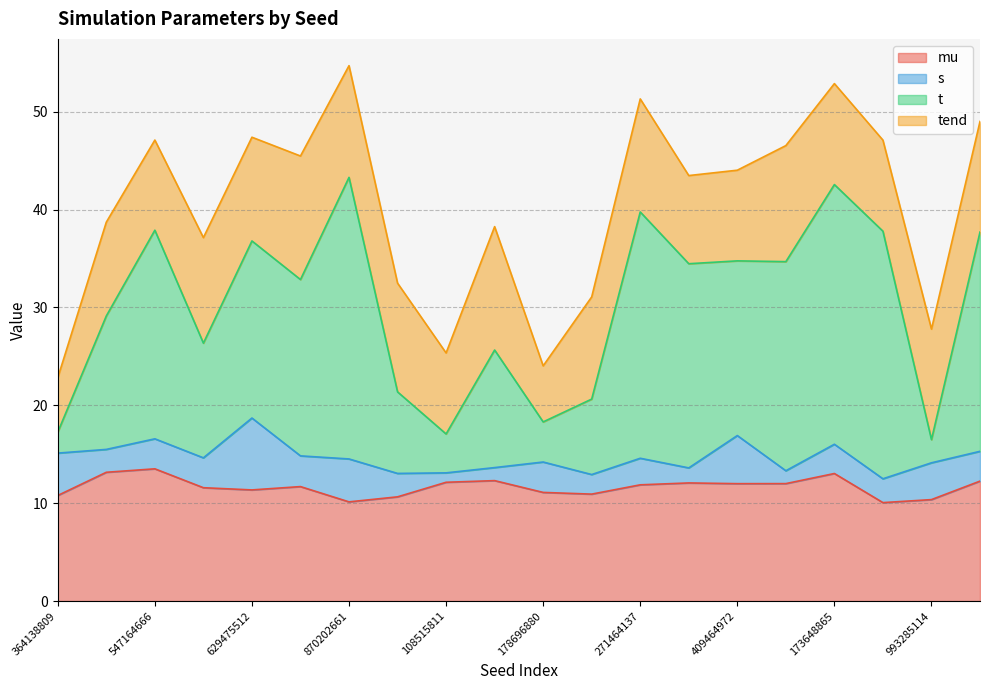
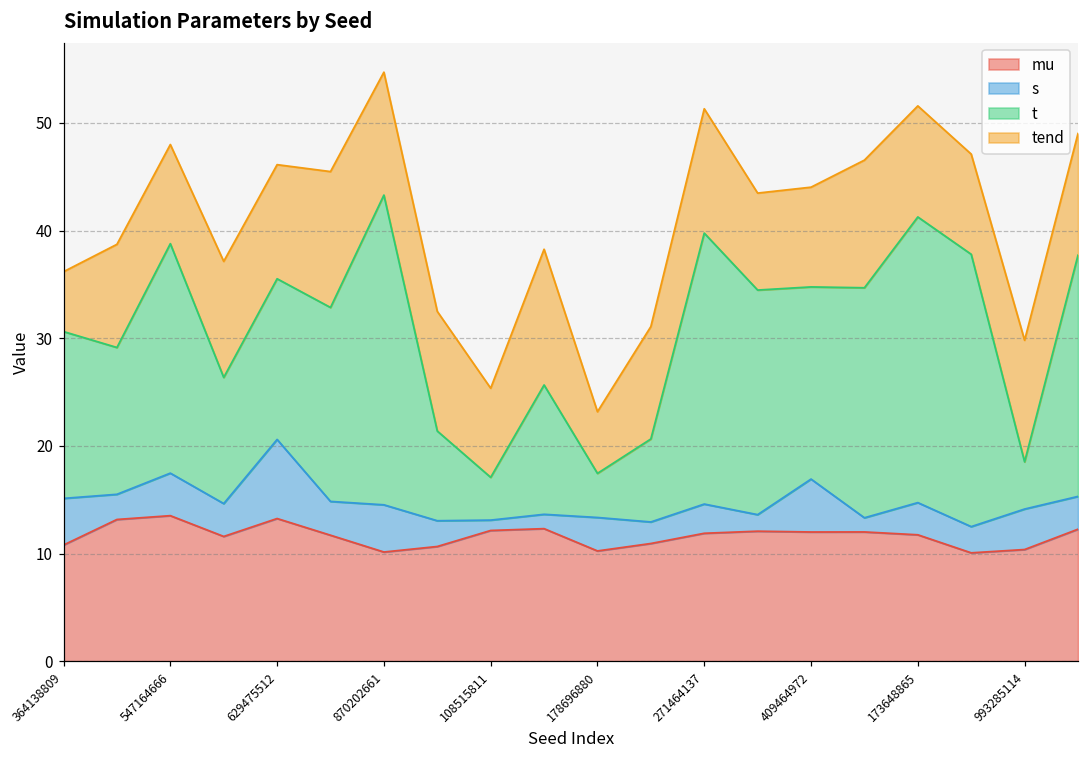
t, 364138809: 2 -> 15
s, 547164666: 3 -> 4
mu, 629475512: 11 -> 13
t, 629475512: 18 -> 15
mu, 178696880: 11 -> 10
mu, 173648865: 13 -> 12
t, 993285114: 2 -> 4
